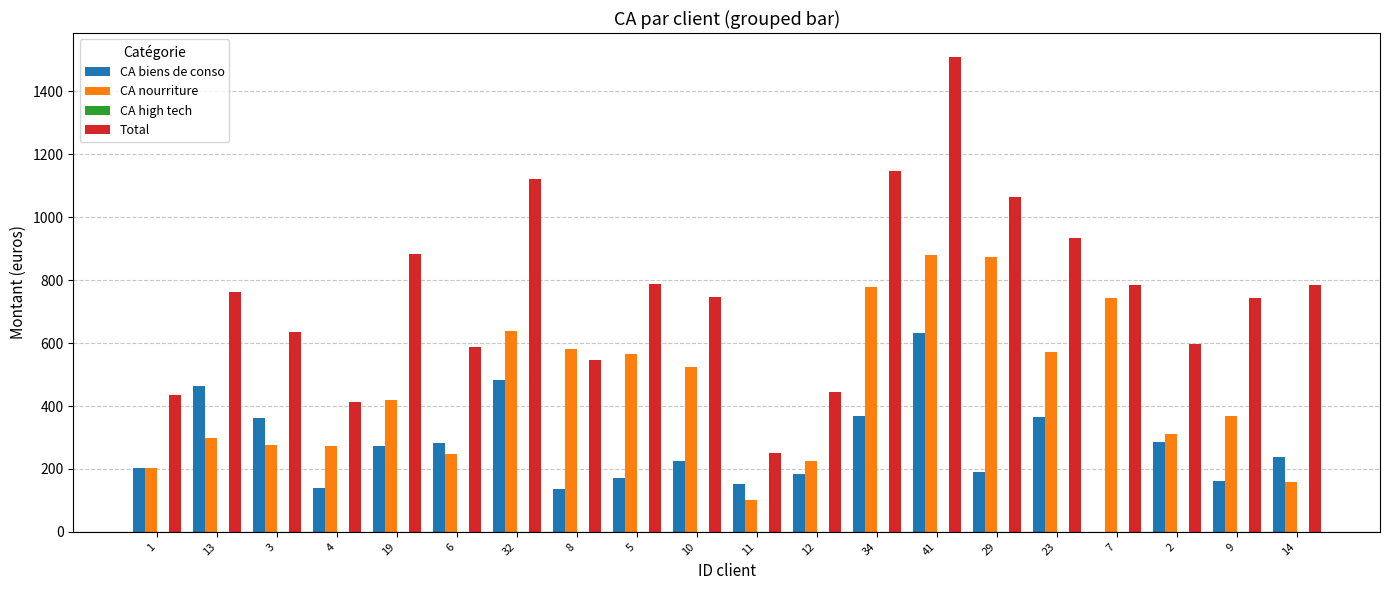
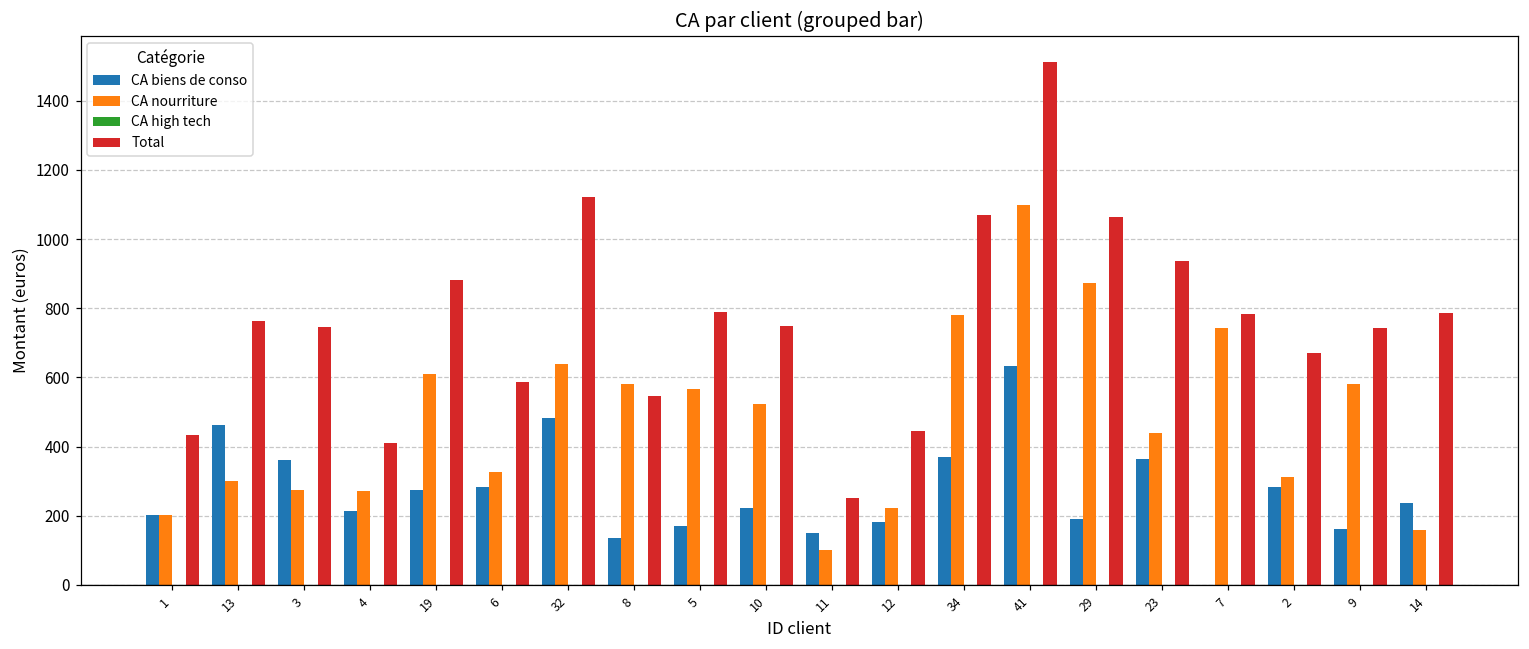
Total, 3: 640 -> 750
CA biens de conso, 4: 140 -> 210
CA nourriture, 19: 420 -> 610
CA nourriture, 6: 250 -> 330
Total, 34: 1150 -> 1070
CA nourriture, 41: 880 -> 1100
CA nourriture, 23: 570 -> 440
Total, 2: 600 -> 670
CA nourriture, 9: 370 -> 580
